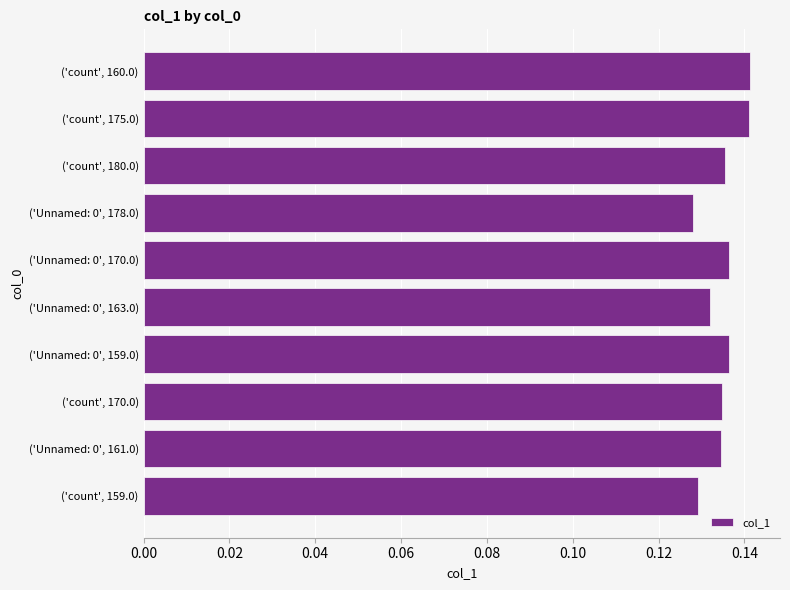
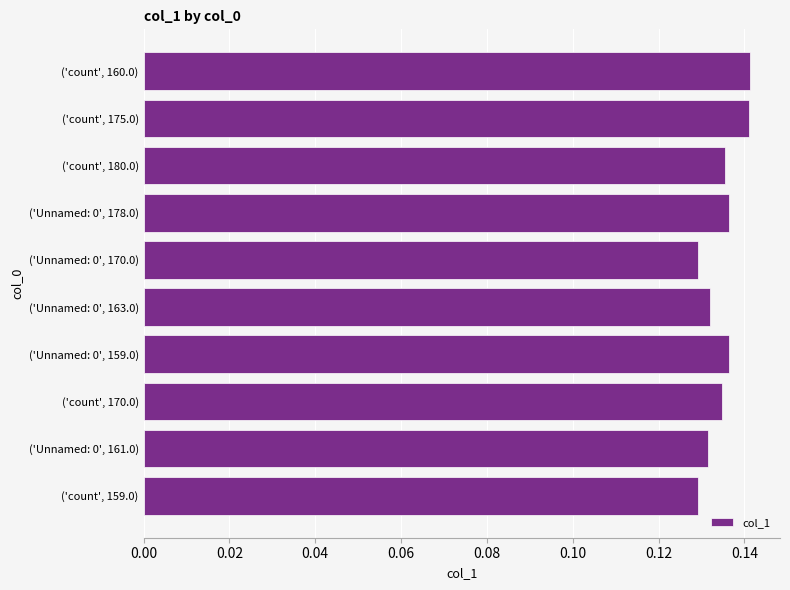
('Unnamed: 0', 178.0): 0.128 -> 0.136
('Unnamed: 0', 170.0): 0.136 -> 0.129
('Unnamed: 0', 161.0): 0.134 -> 0.131
